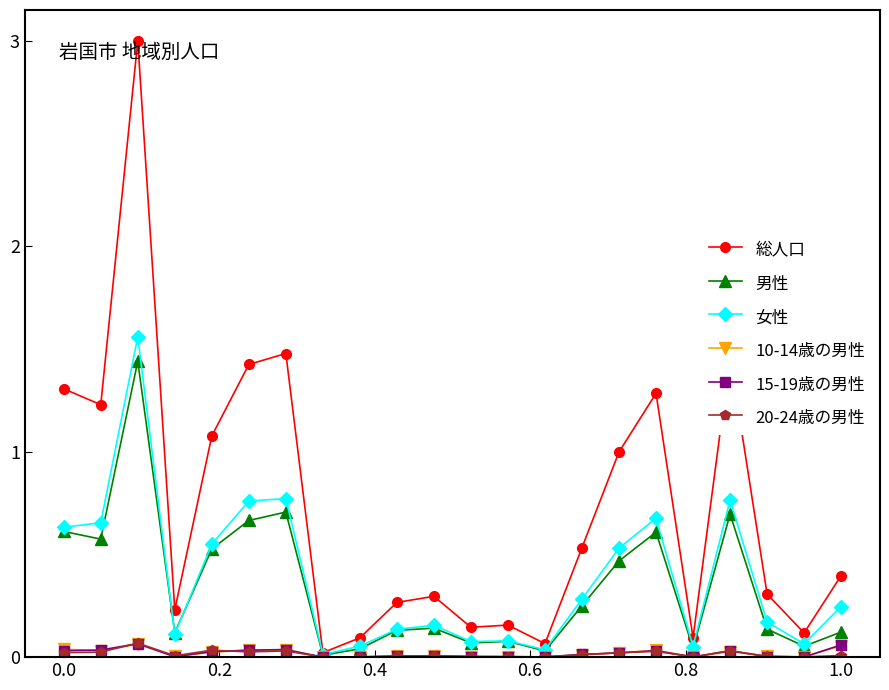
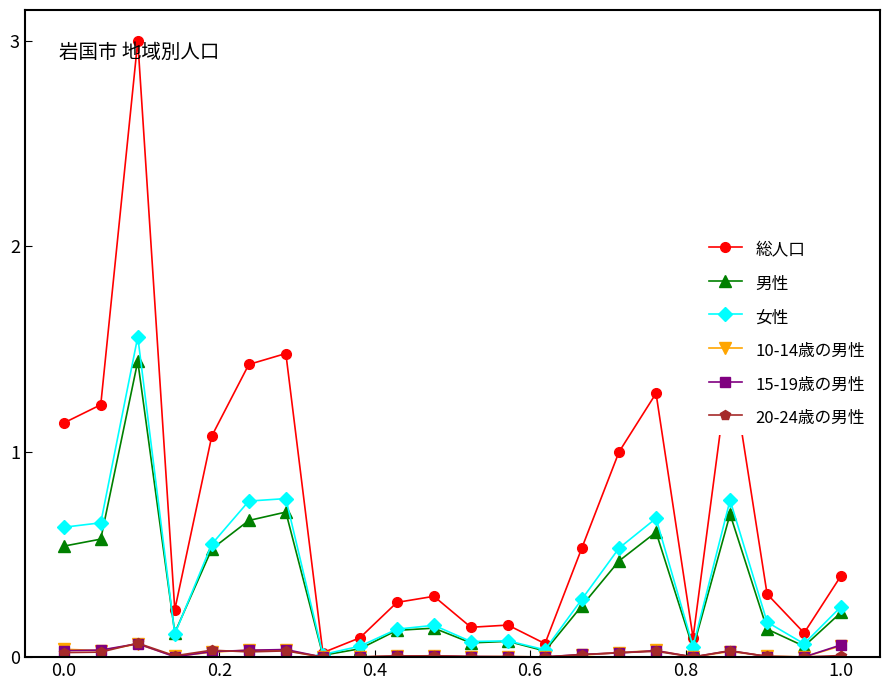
総人口, 0.0: 1.31 -> 1.14
男性, 0.0: 0.61 -> 0.54
男性, 1.0: 0.12 -> 0.22
